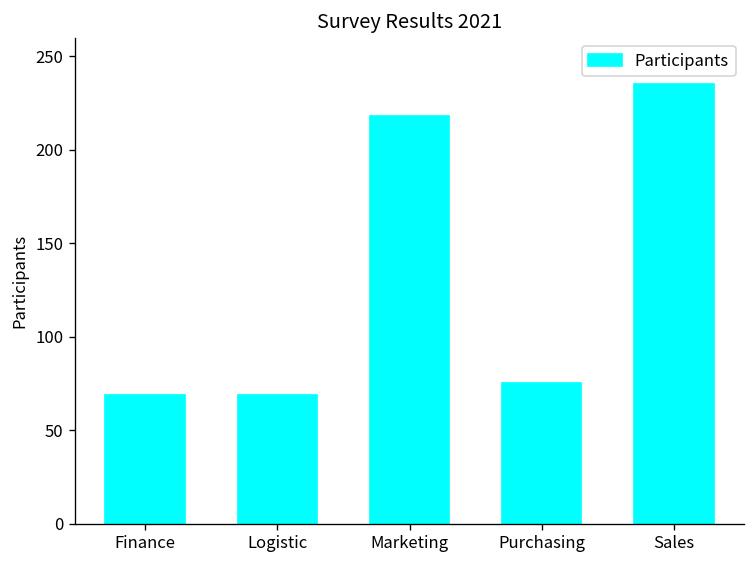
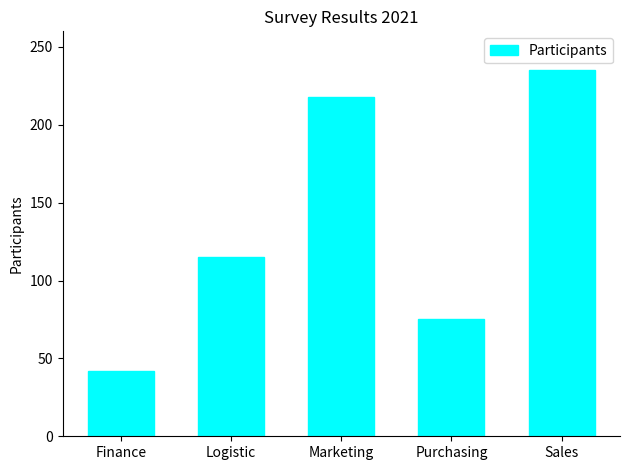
Finance: 69 -> 42
Logistic: 69 -> 115
